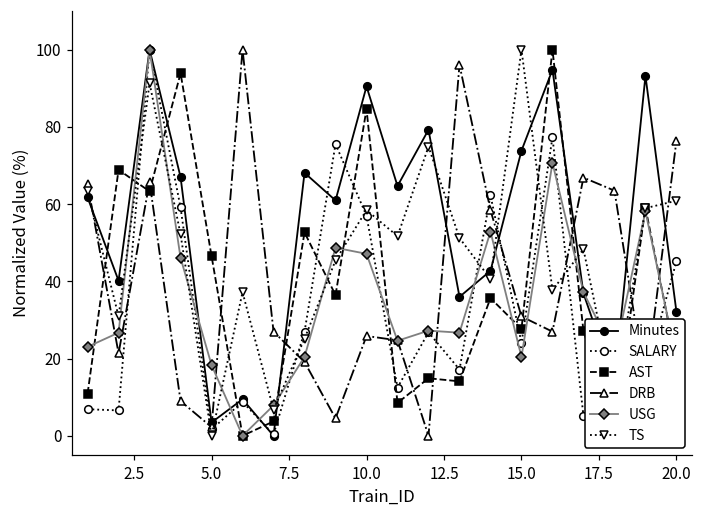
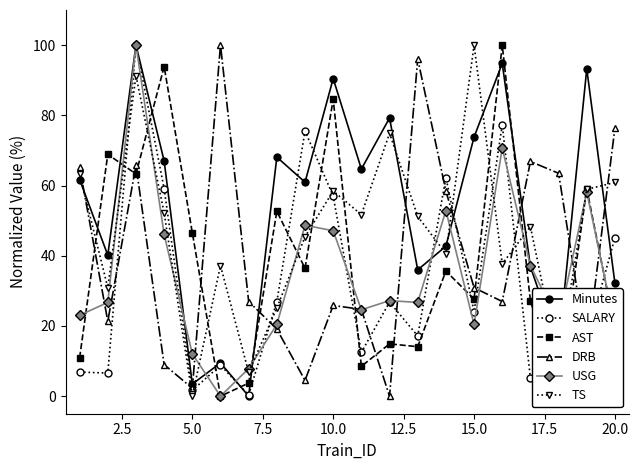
USG, 5.0: 18 -> 12
